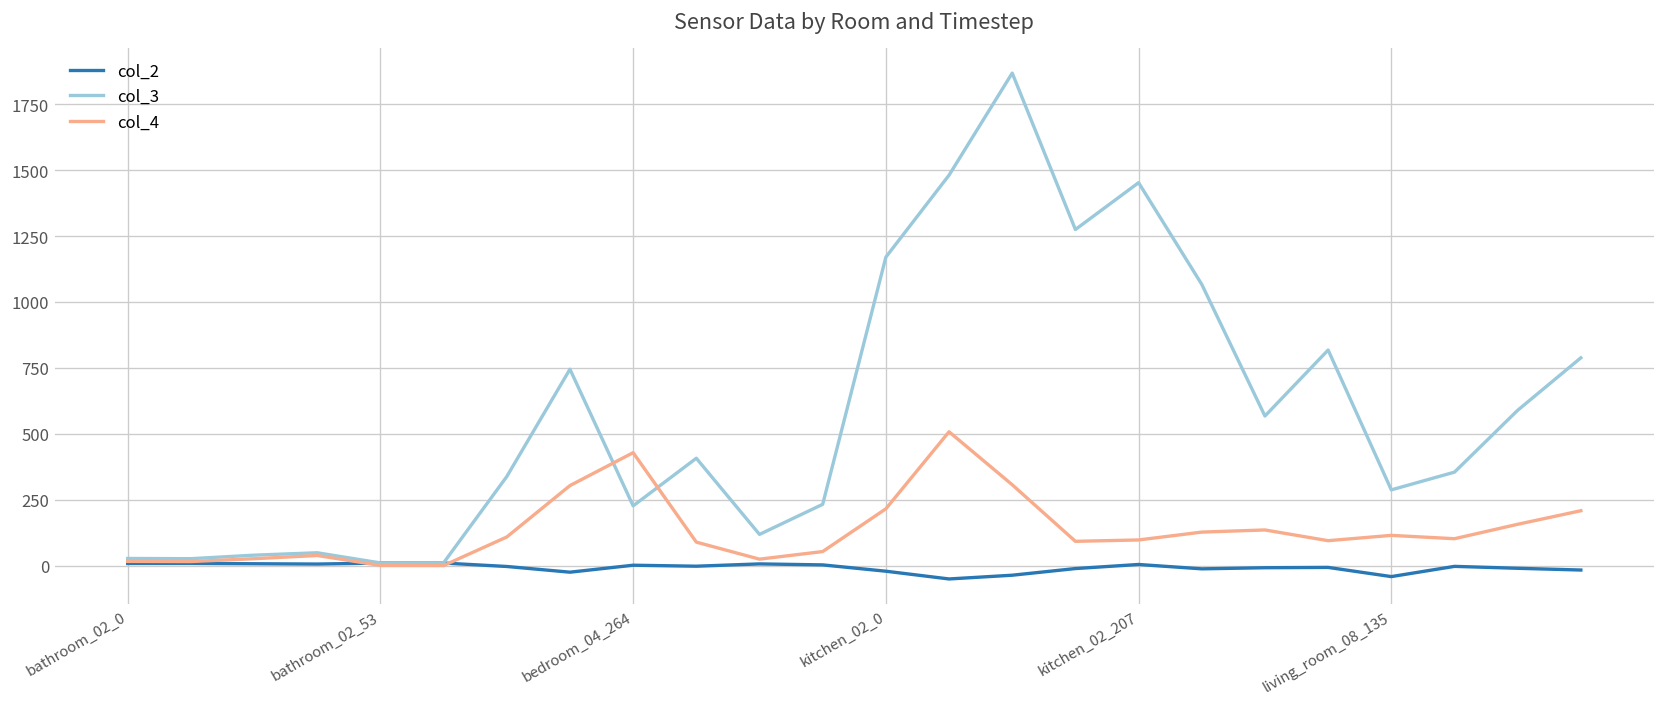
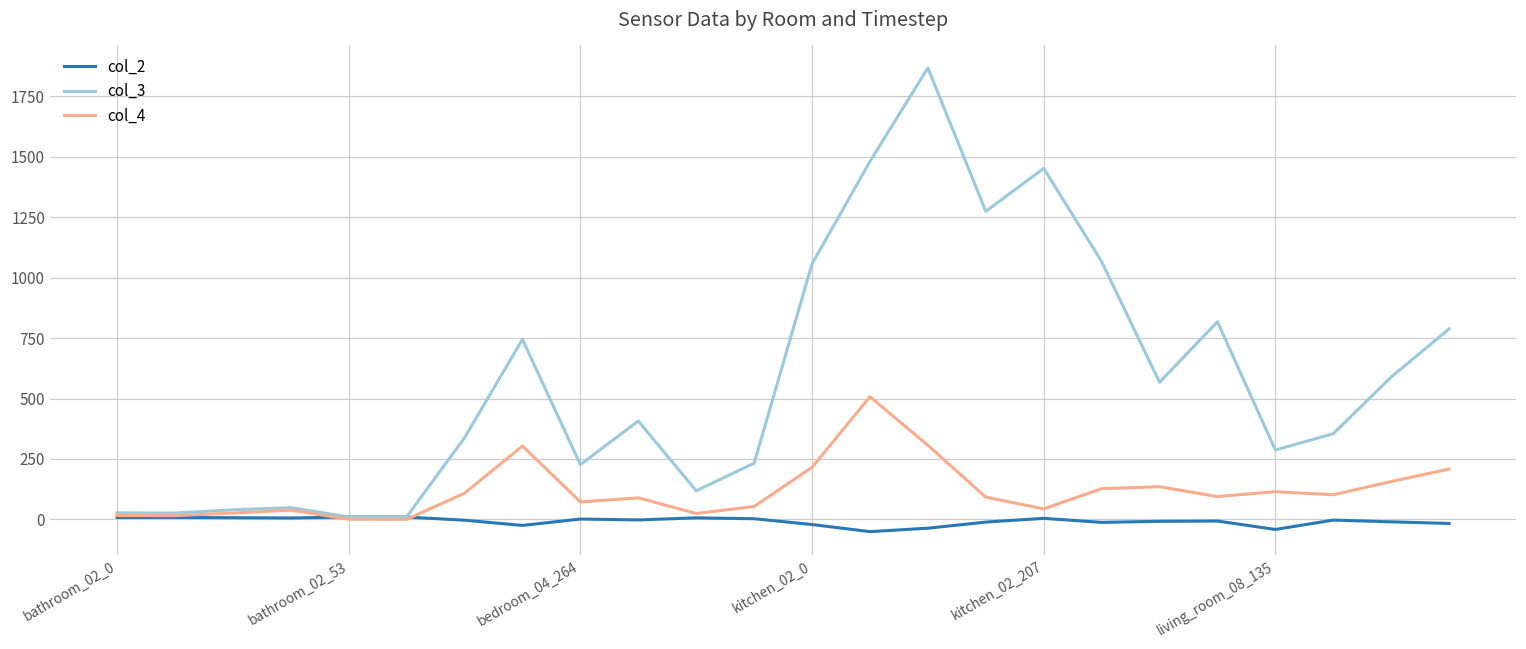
col_4, bedroom_04_264: 430 -> 70
col_3, kitchen_02_0: 1170 -> 1060
col_4, kitchen_02_207: 100 -> 40
